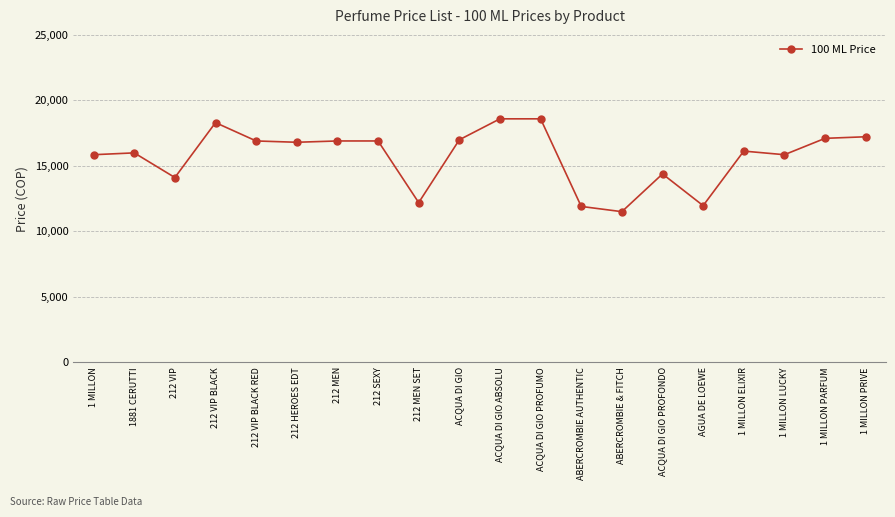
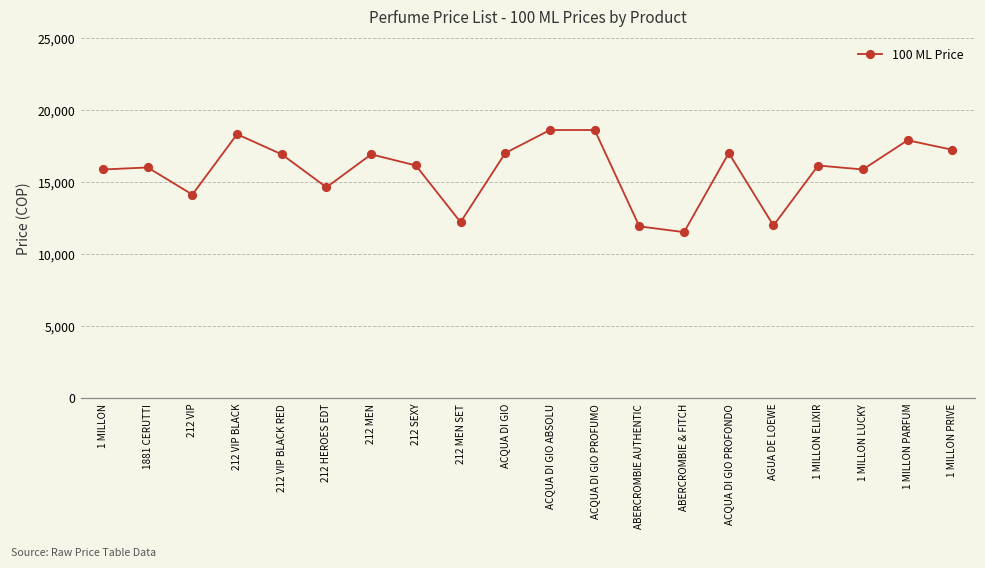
212 HEROES EDT: 16,800 -> 14,600
212 SEXY: 16,900 -> 16,100
ACQUA DI GIO PROFONDO: 14,400 -> 17,000
1 MILLON PARFUM: 17,100 -> 17,900
